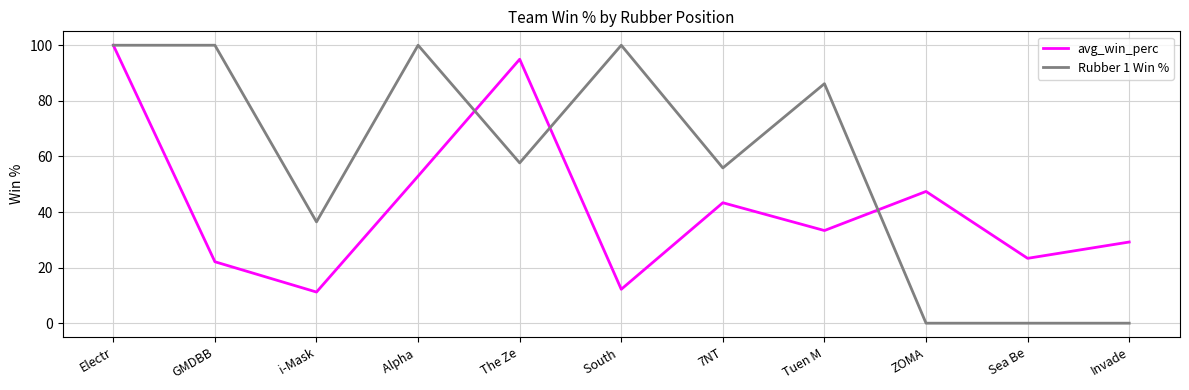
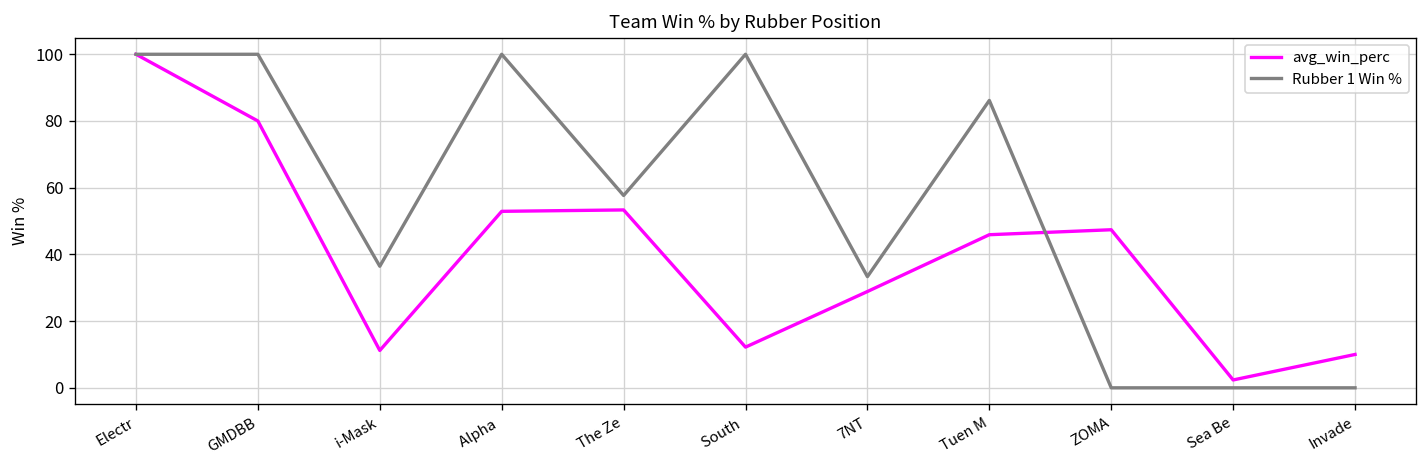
avg_win_perc, GMDBB: 22 -> 80
avg_win_perc, The Ze: 95 -> 53
avg_win_perc, 7NT: 43 -> 29
Rubber 1 Win %, 7NT: 56 -> 33
avg_win_perc, Tuen M: 33 -> 46
avg_win_perc, Sea Be: 23 -> 2
avg_win_perc, Invade: 29 -> 10
